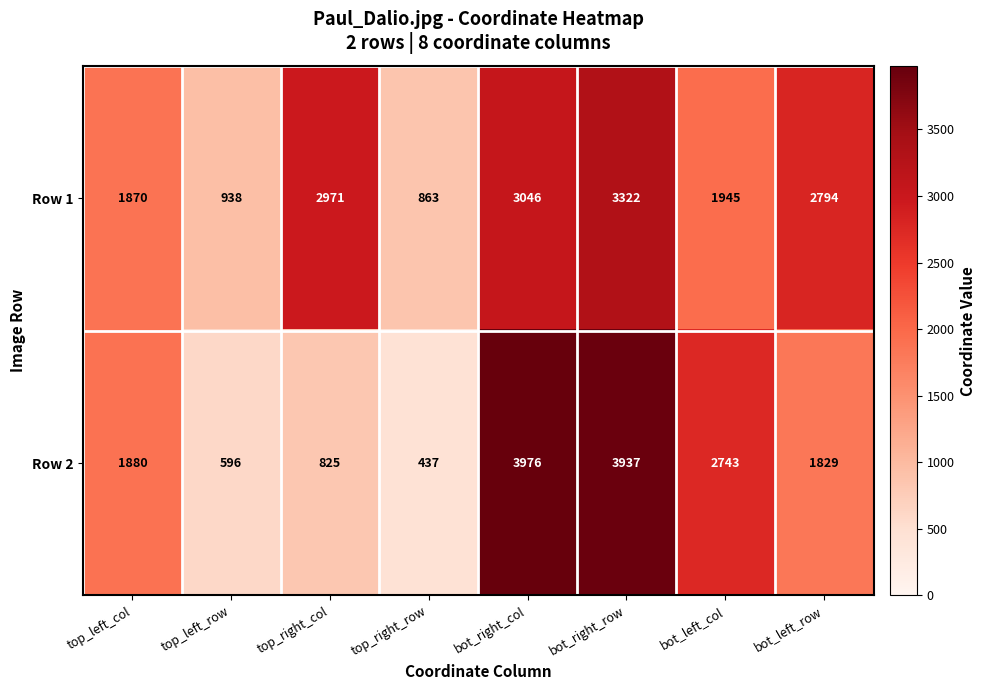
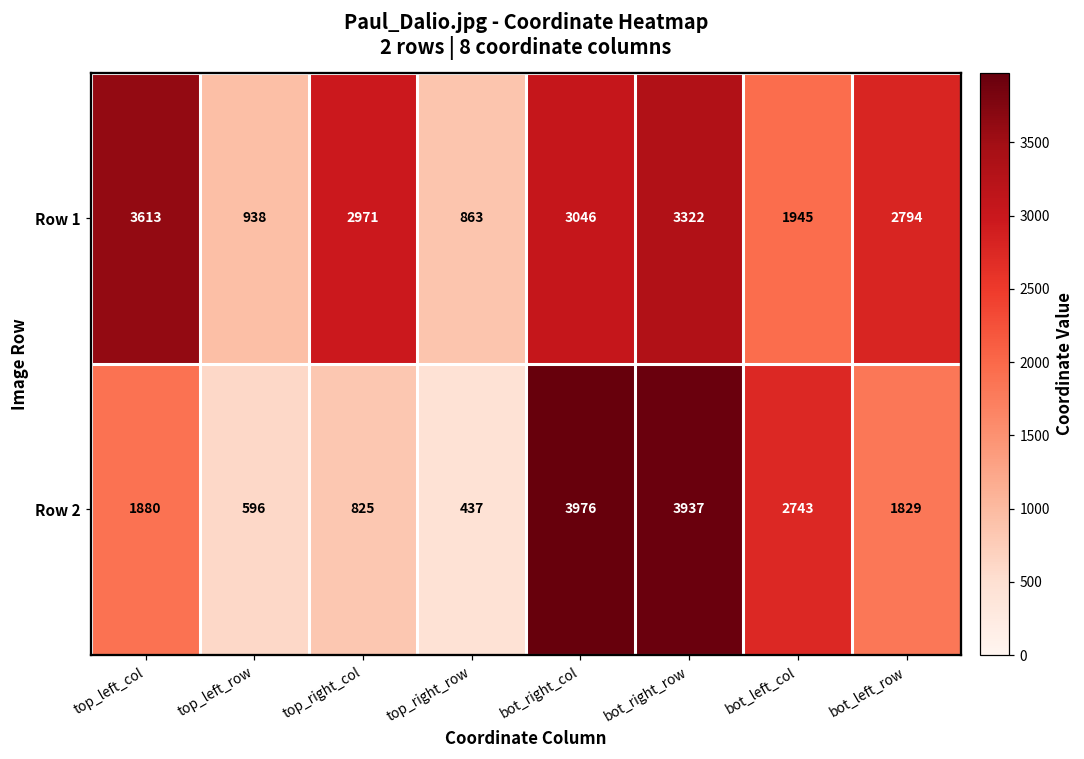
Row 1, top_left_col: 1870 -> 3613
